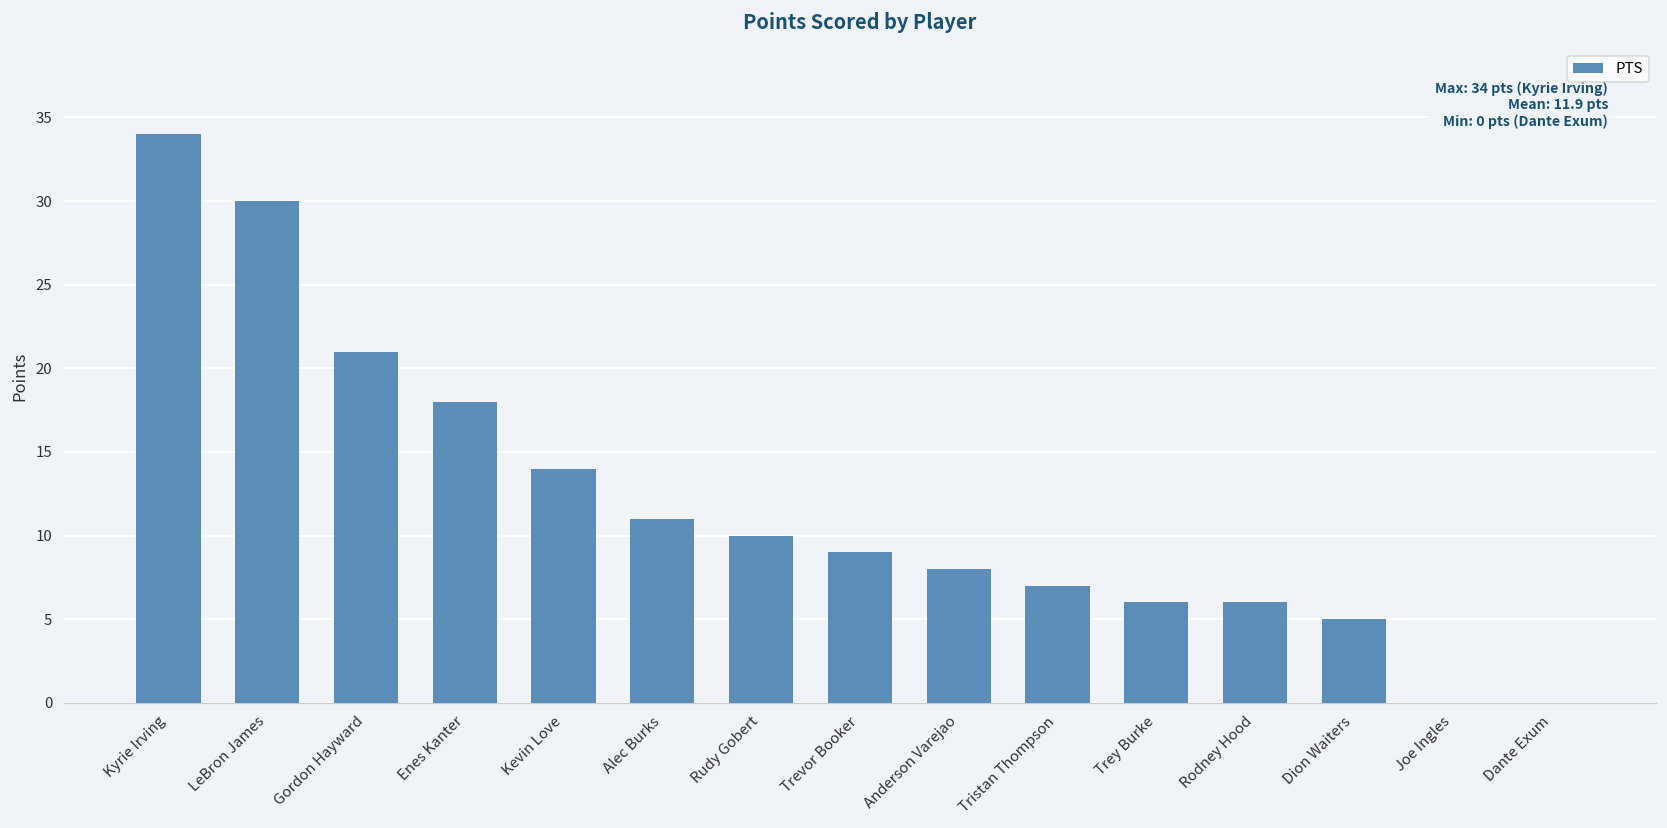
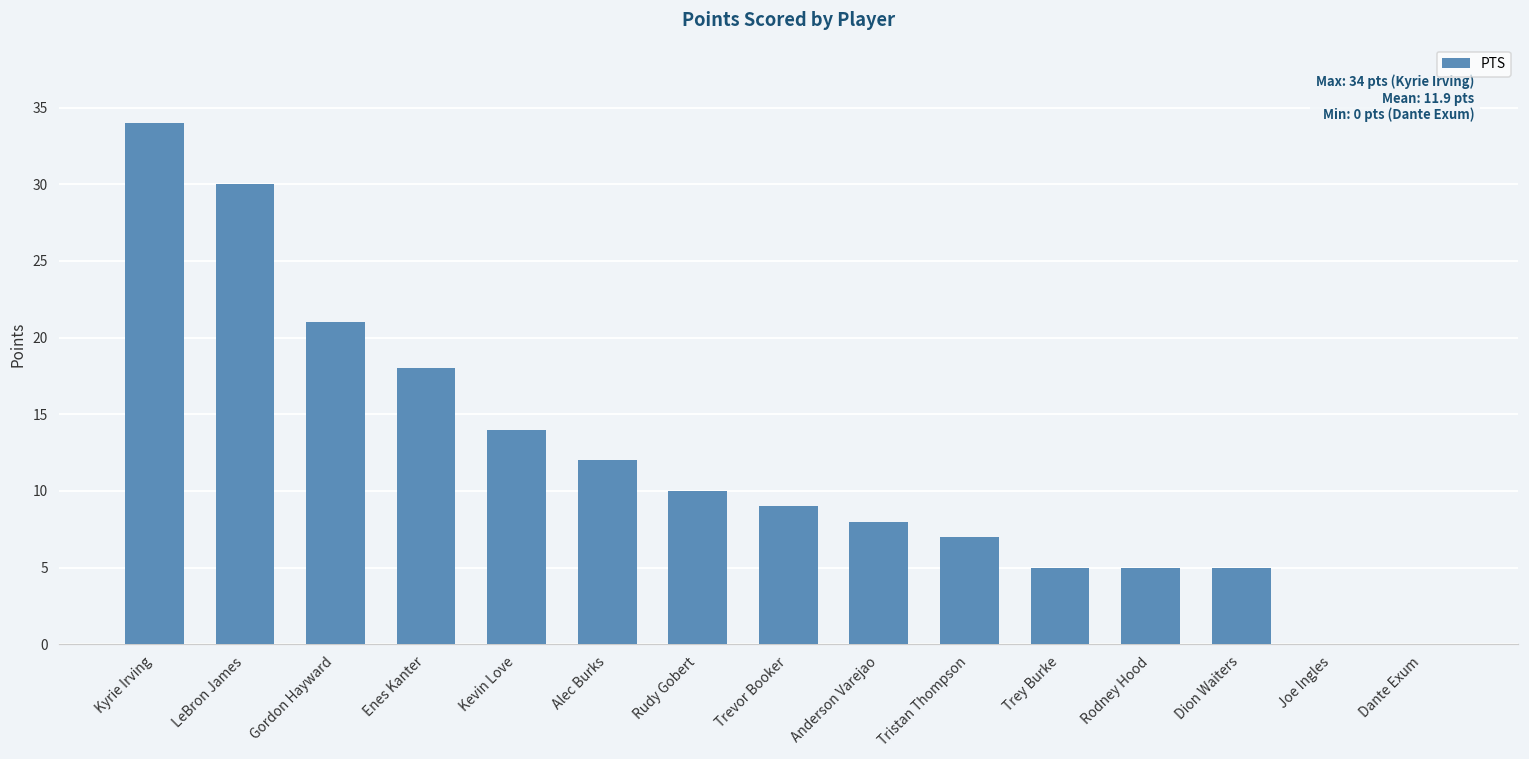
Alec Burks: 11 -> 12
Trey Burke: 6 -> 5
Rodney Hood: 6 -> 5
